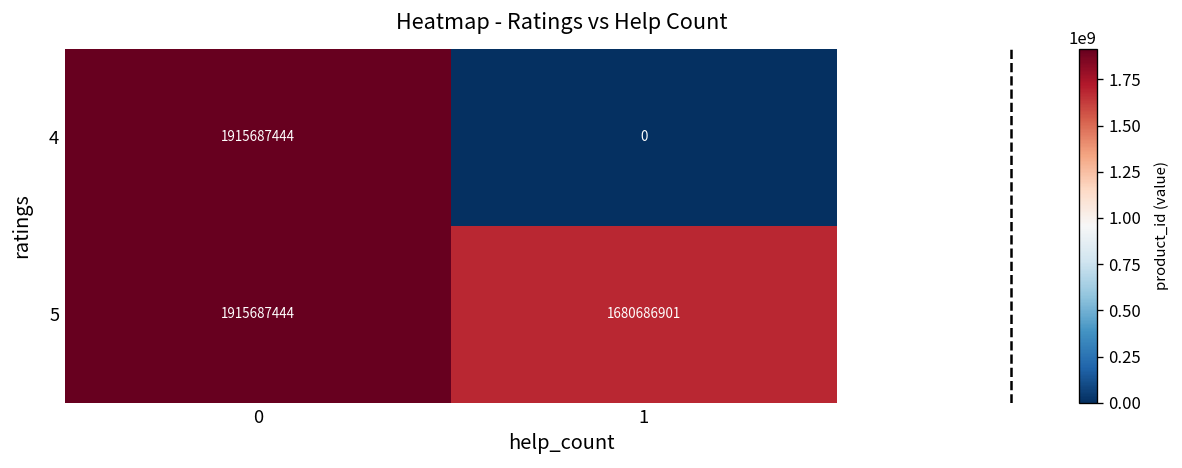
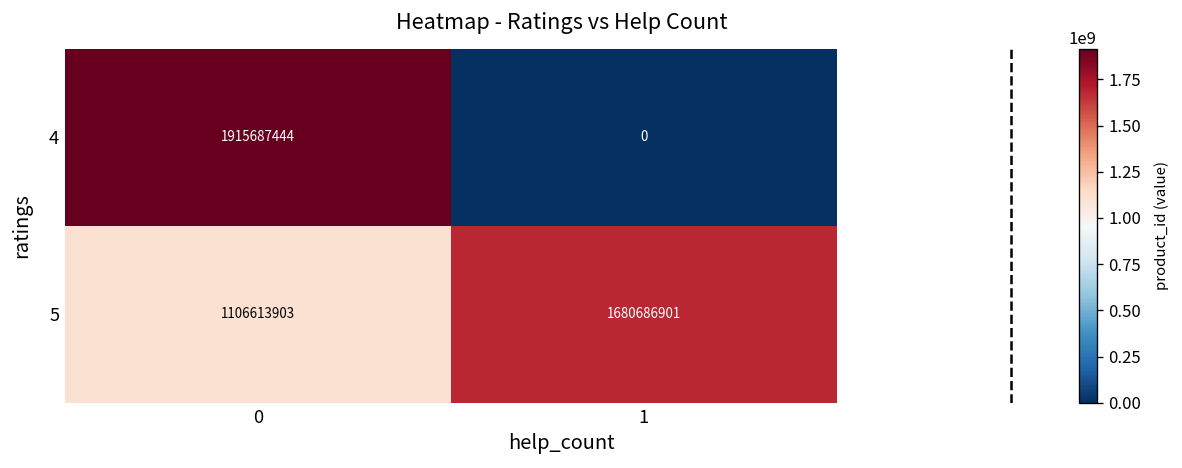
5, 0: 1915687444 -> 1106613903
